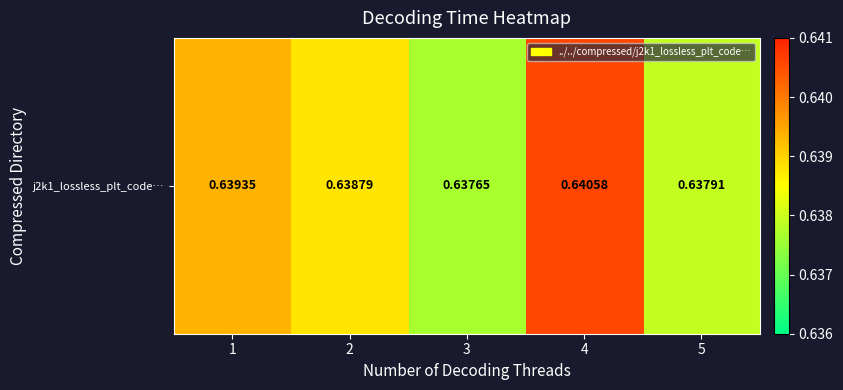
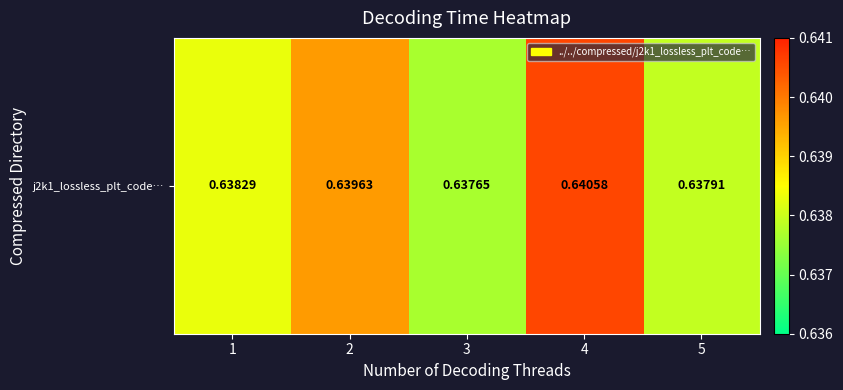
j2k1_lossless_plt_code…, 1: 0.63935 -> 0.63829
j2k1_lossless_plt_code…, 2: 0.63879 -> 0.63963
